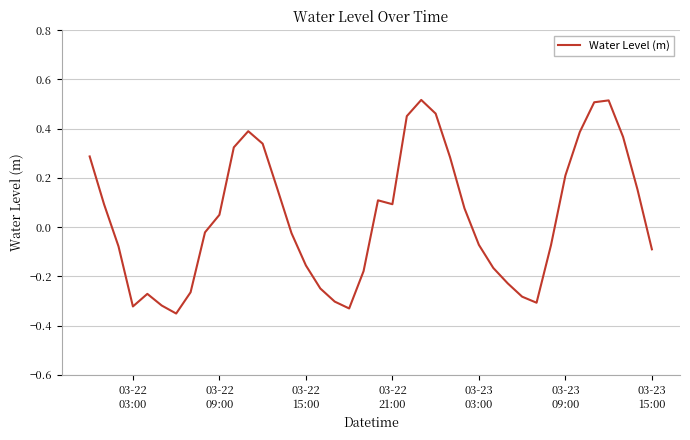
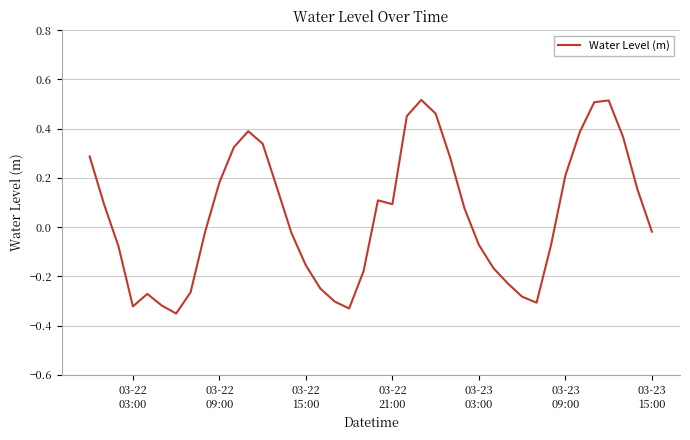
03-22 09:00: 0.05 -> 0.18
03-23 15:00: -0.09 -> -0.02
